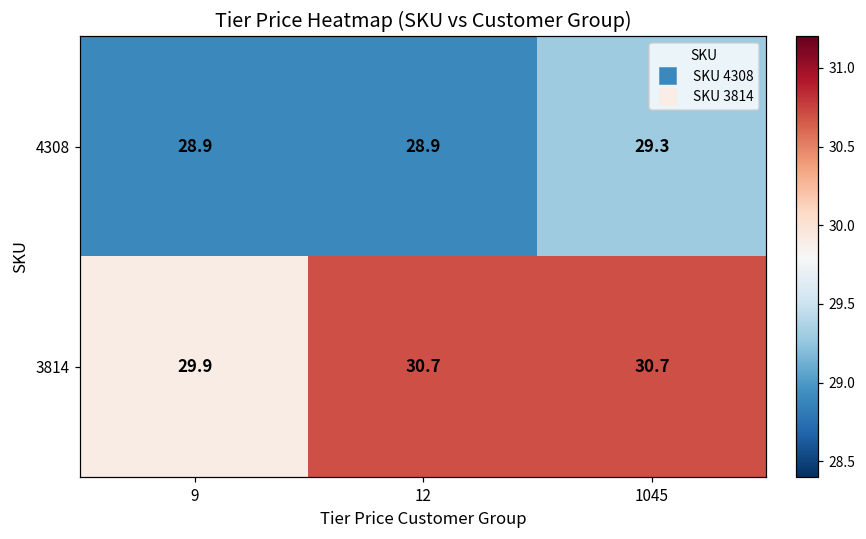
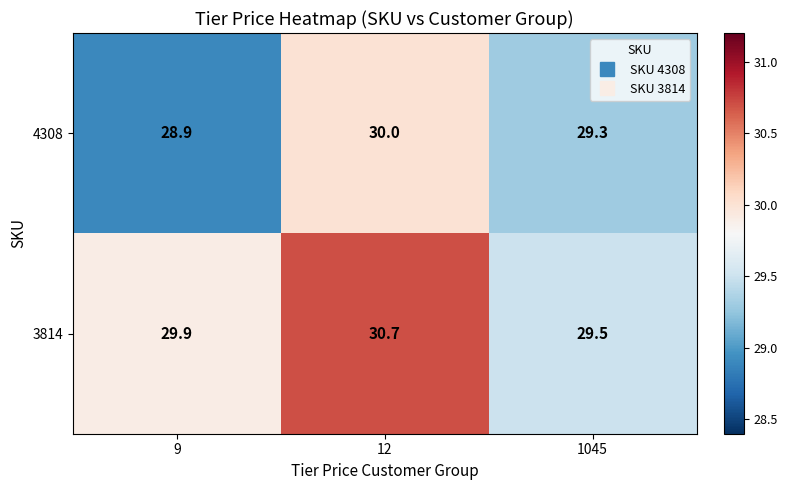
4308, 12: 28.9 -> 30.0
3814, 1045: 30.7 -> 29.5
